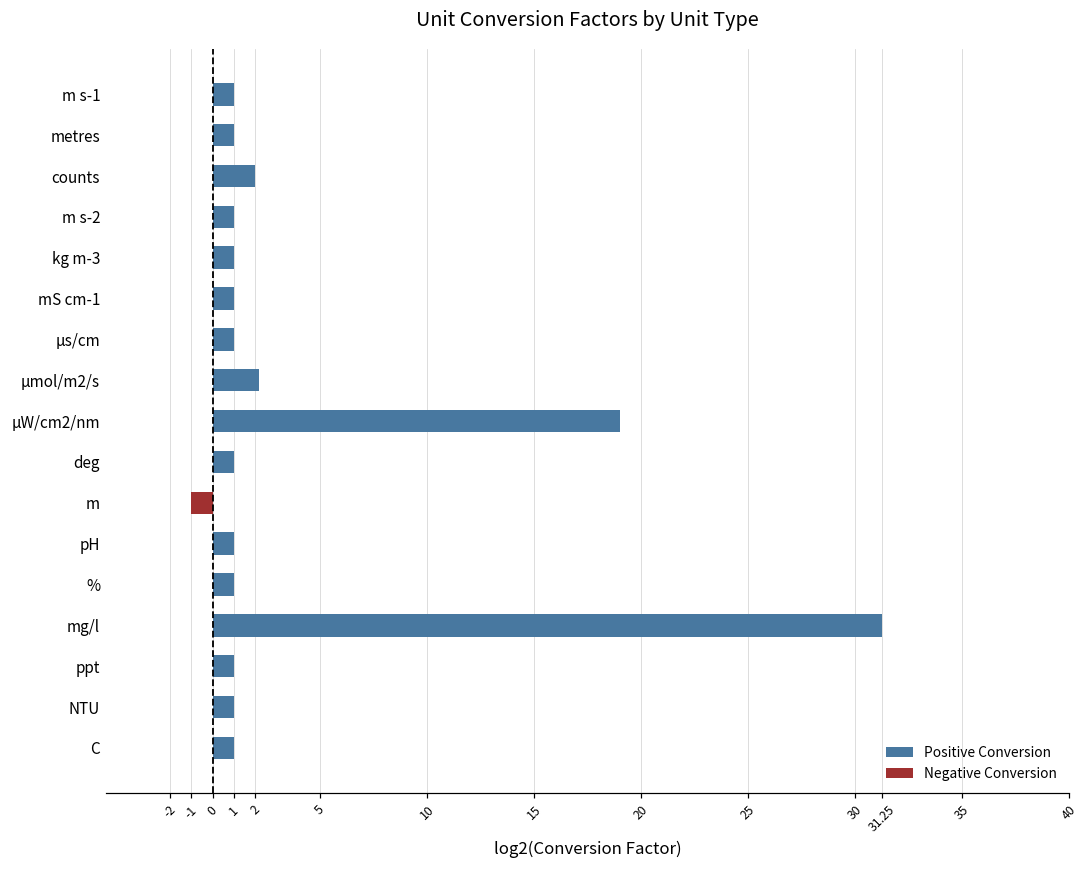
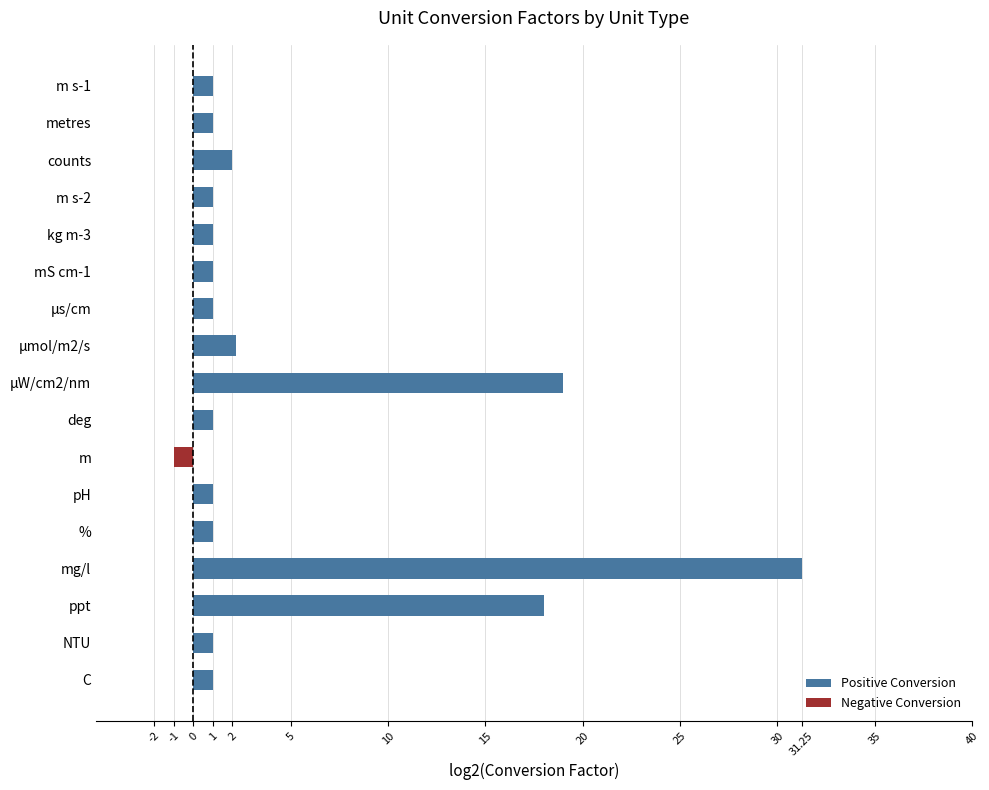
Positive Conversion, ppt: 1 -> 18
